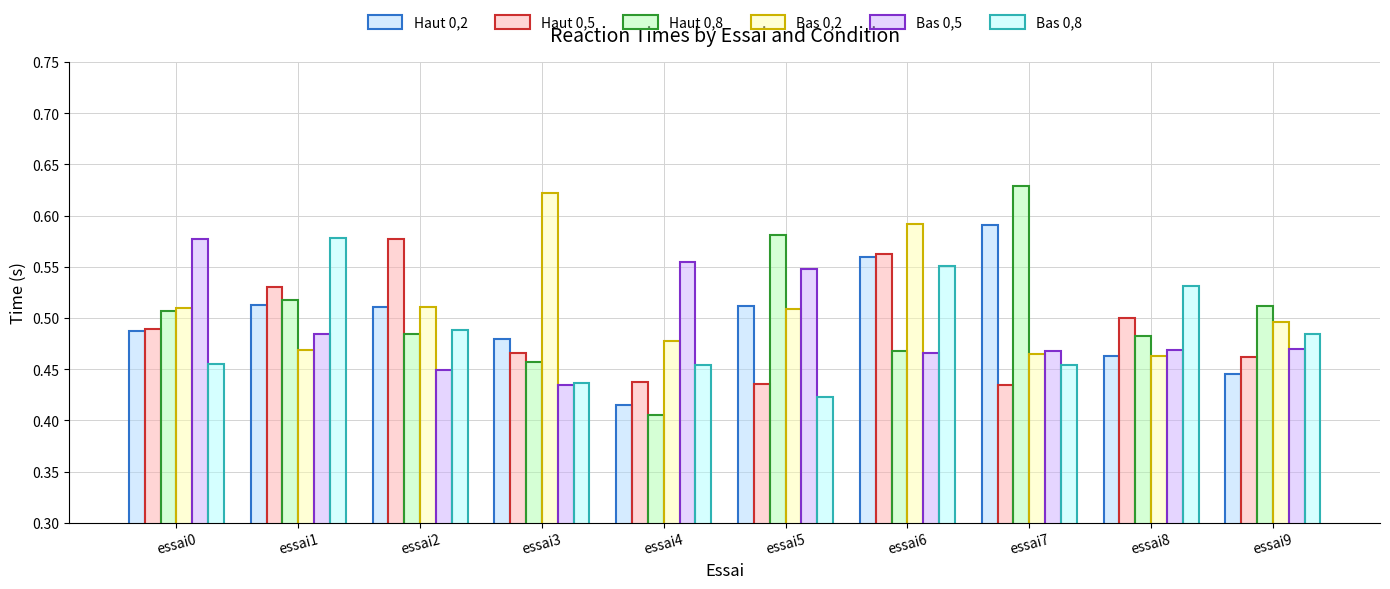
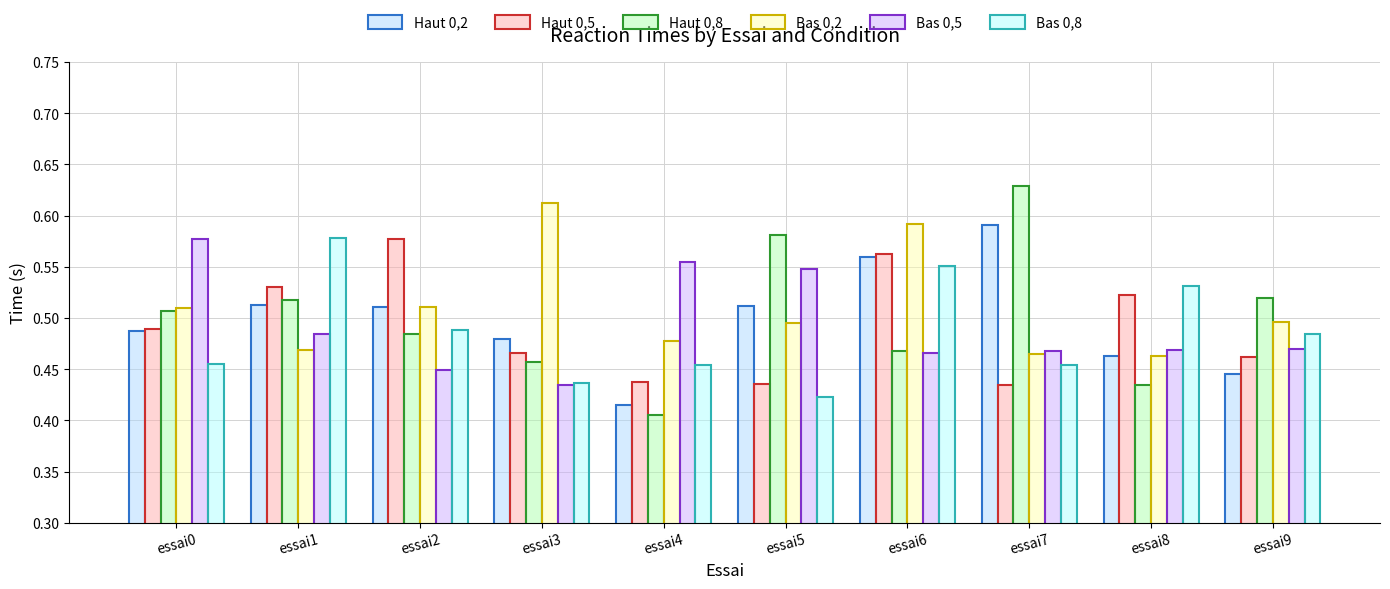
Bas 0,2, essai3: 0.622 -> 0.613
Bas 0,2, essai5: 0.509 -> 0.495
Haut 0,5, essai8: 0.500 -> 0.523
Haut 0,8, essai8: 0.482 -> 0.434
Haut 0,8, essai9: 0.511 -> 0.519
